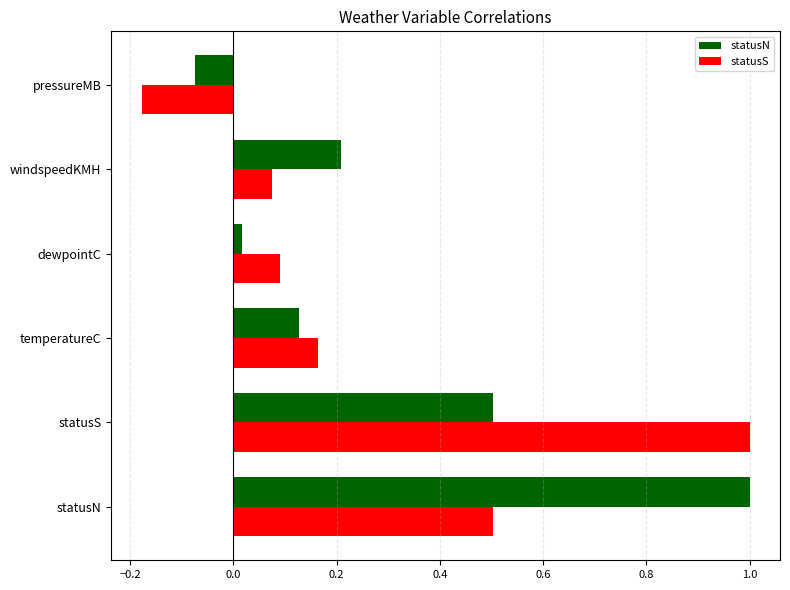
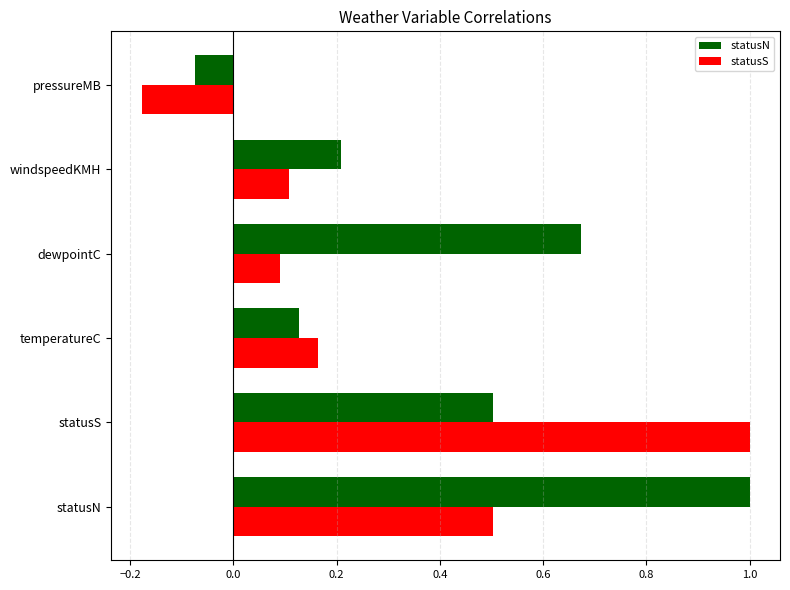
statusS, windspeedKMH: 0.08 -> 0.11
statusN, dewpointC: 0.02 -> 0.67
